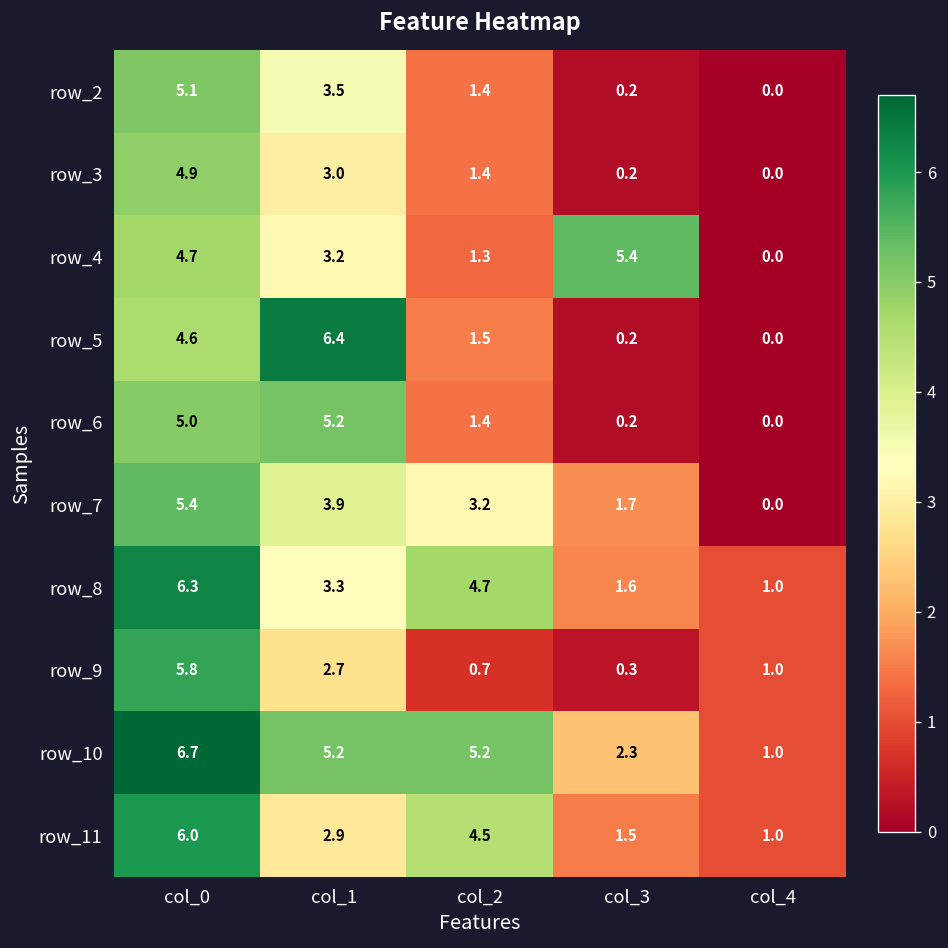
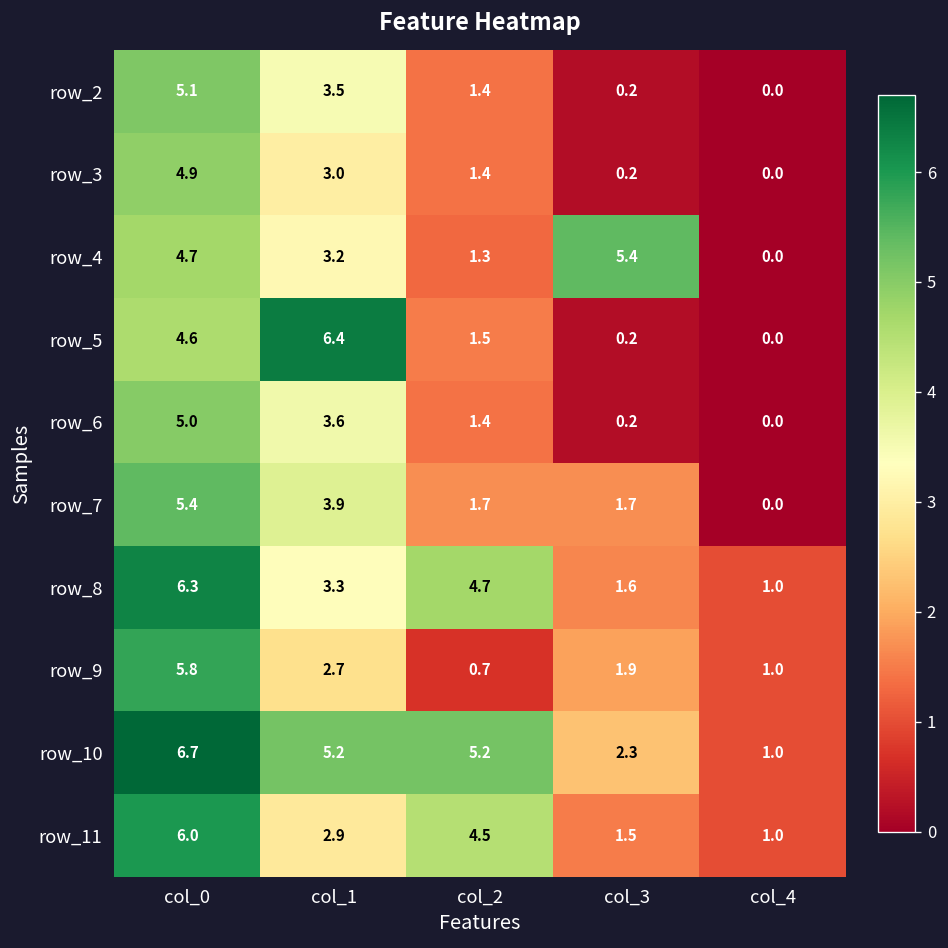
row_6, col_1: 5.2 -> 3.6
row_7, col_2: 3.2 -> 1.7
row_9, col_3: 0.3 -> 1.9
